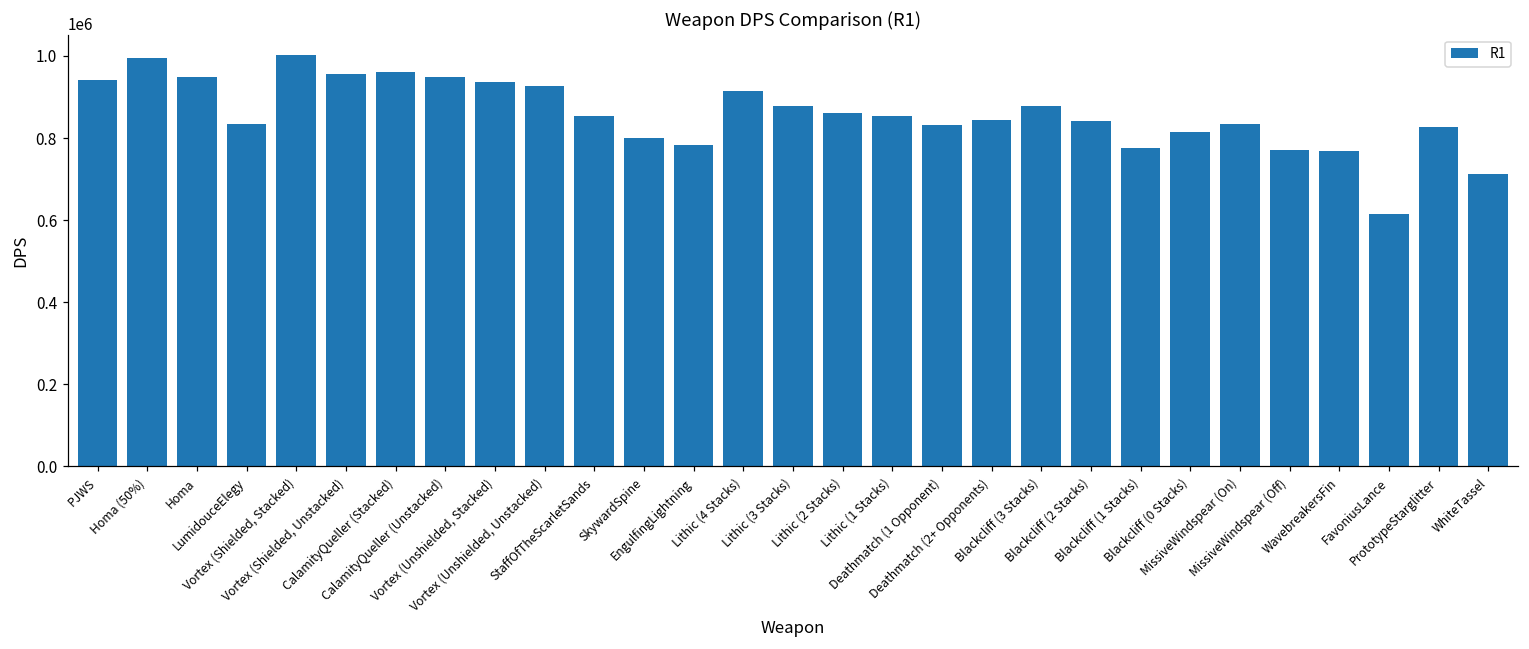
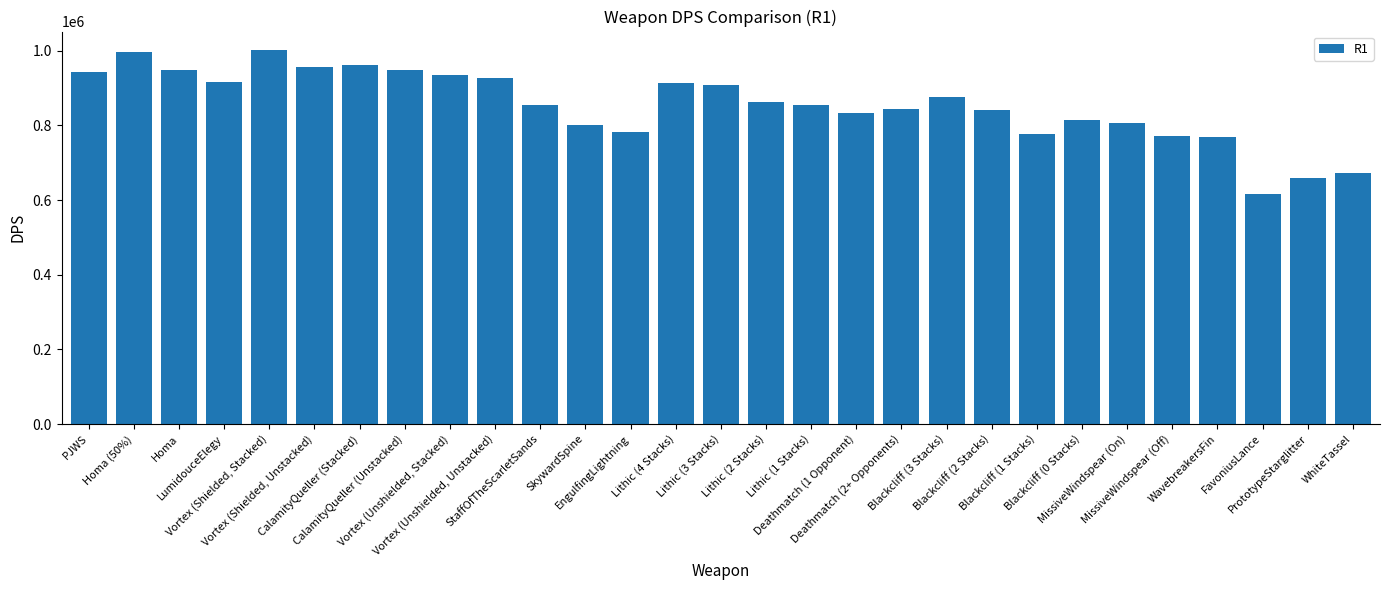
LumidouceElegy: 830000 -> 920000
Lithic (3 Stacks): 880000 -> 910000
MissiveWindspear (On): 830000 -> 810000
PrototypeStarglitter: 830000 -> 660000
WhiteTassel: 710000 -> 670000
